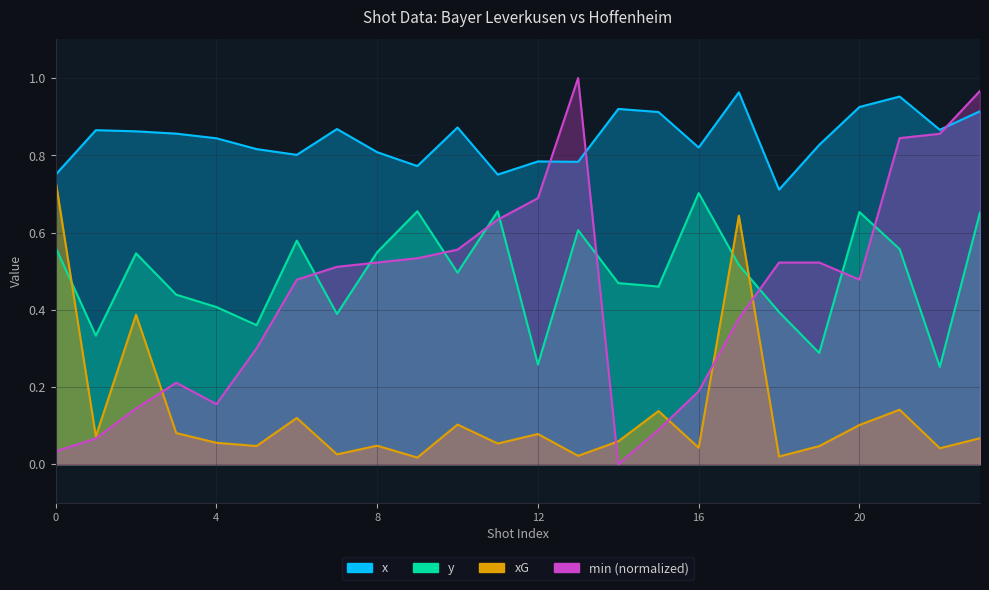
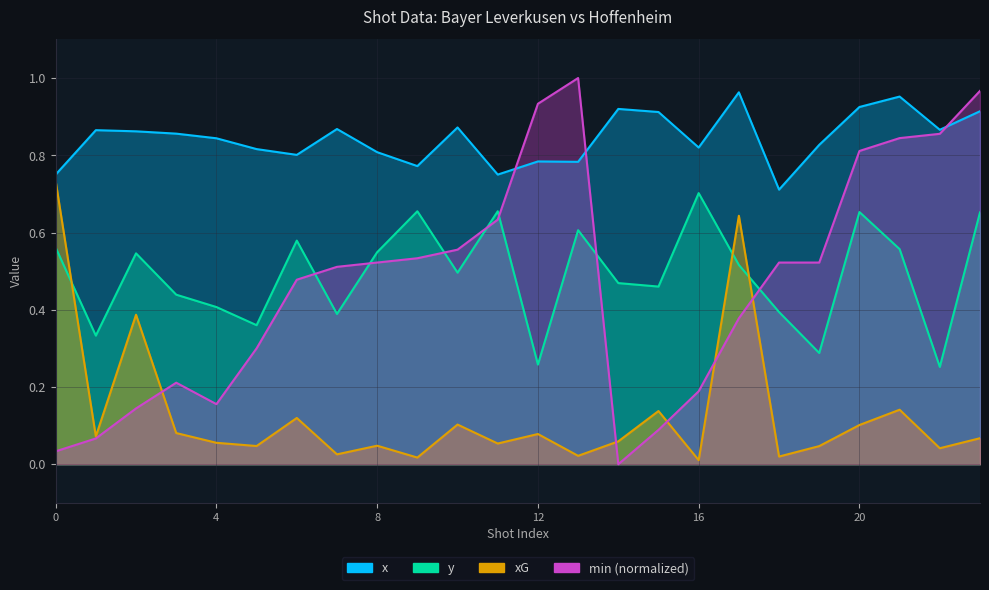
min (normalized), 12: 0.69 -> 0.93
xG, 16: 0.04 -> 0.01
min (normalized), 20: 0.48 -> 0.81
